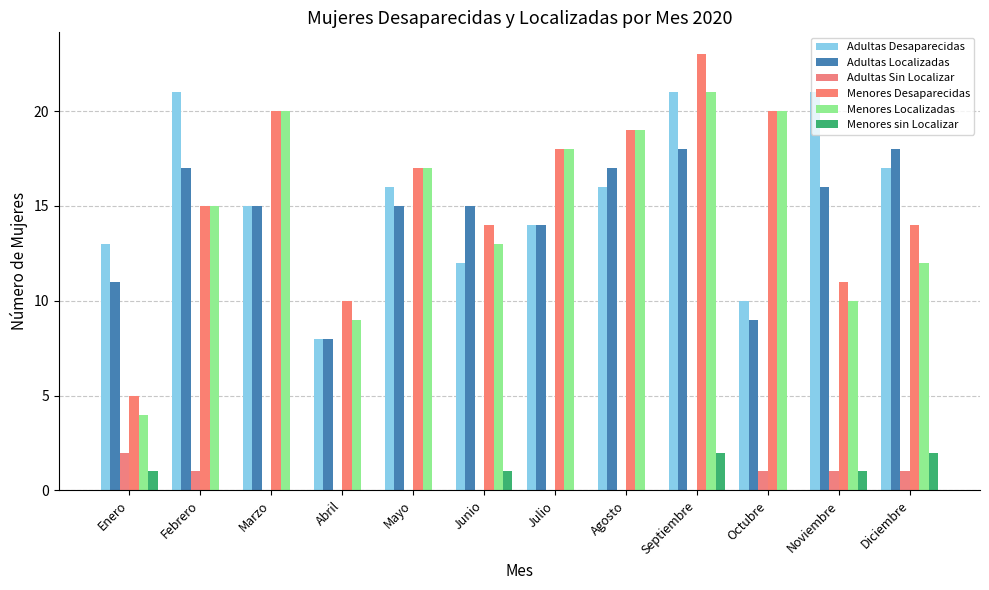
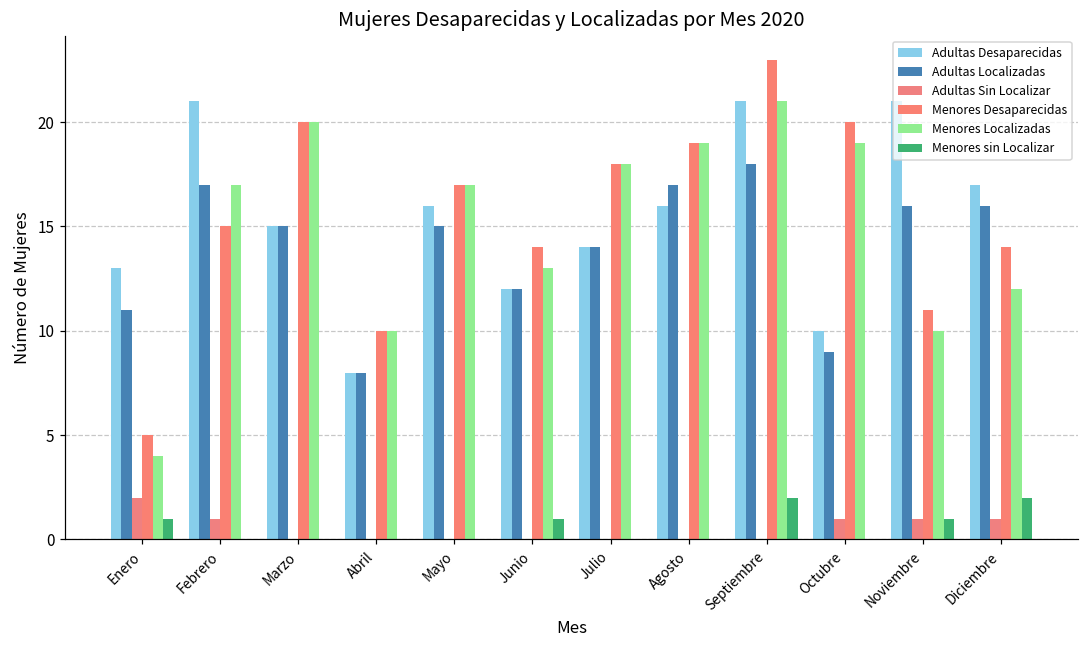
Menores Localizadas, Febrero: 15 -> 17
Menores Localizadas, Abril: 9 -> 10
Adultas Localizadas, Junio: 15 -> 12
Menores Localizadas, Octubre: 20 -> 19
Adultas Localizadas, Diciembre: 18 -> 16
